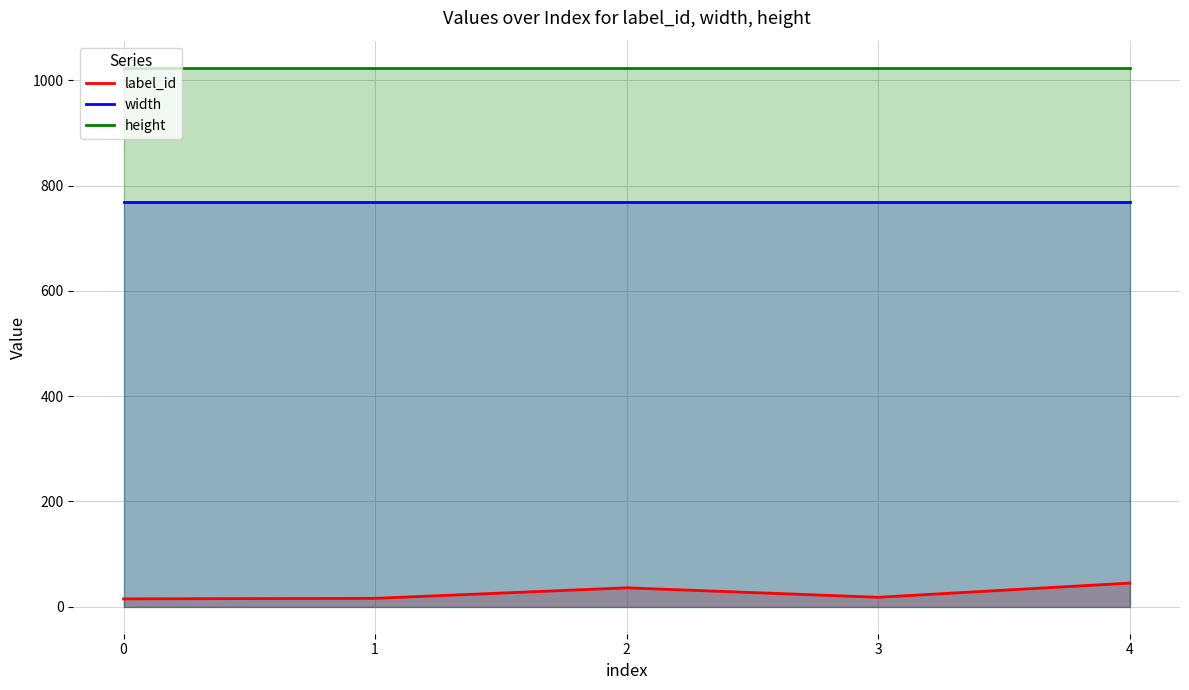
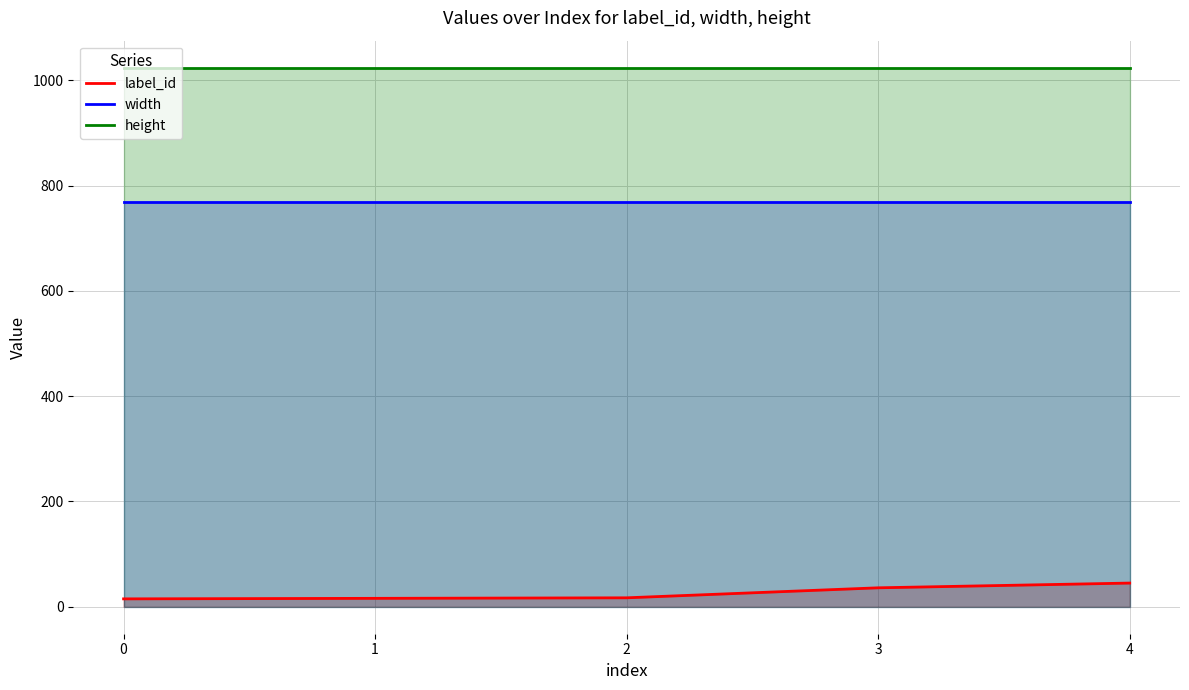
label_id, 2: 40 -> 20
label_id, 3: 20 -> 40
